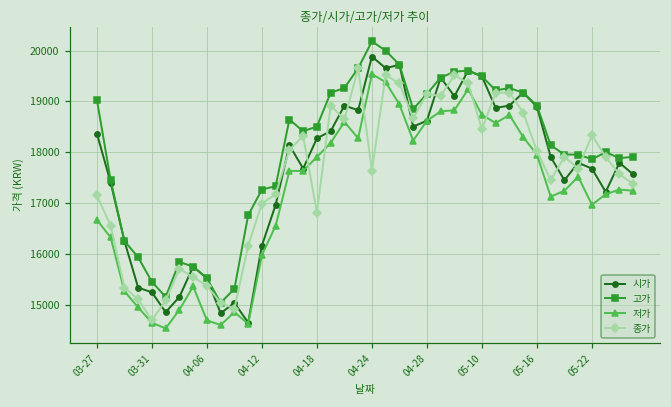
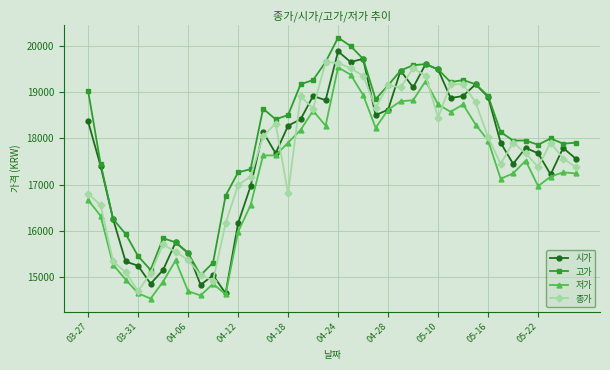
종가, 03-27: 17200 -> 16800
종가, 04-24: 17600 -> 19600
종가, 05-22: 18300 -> 17400
